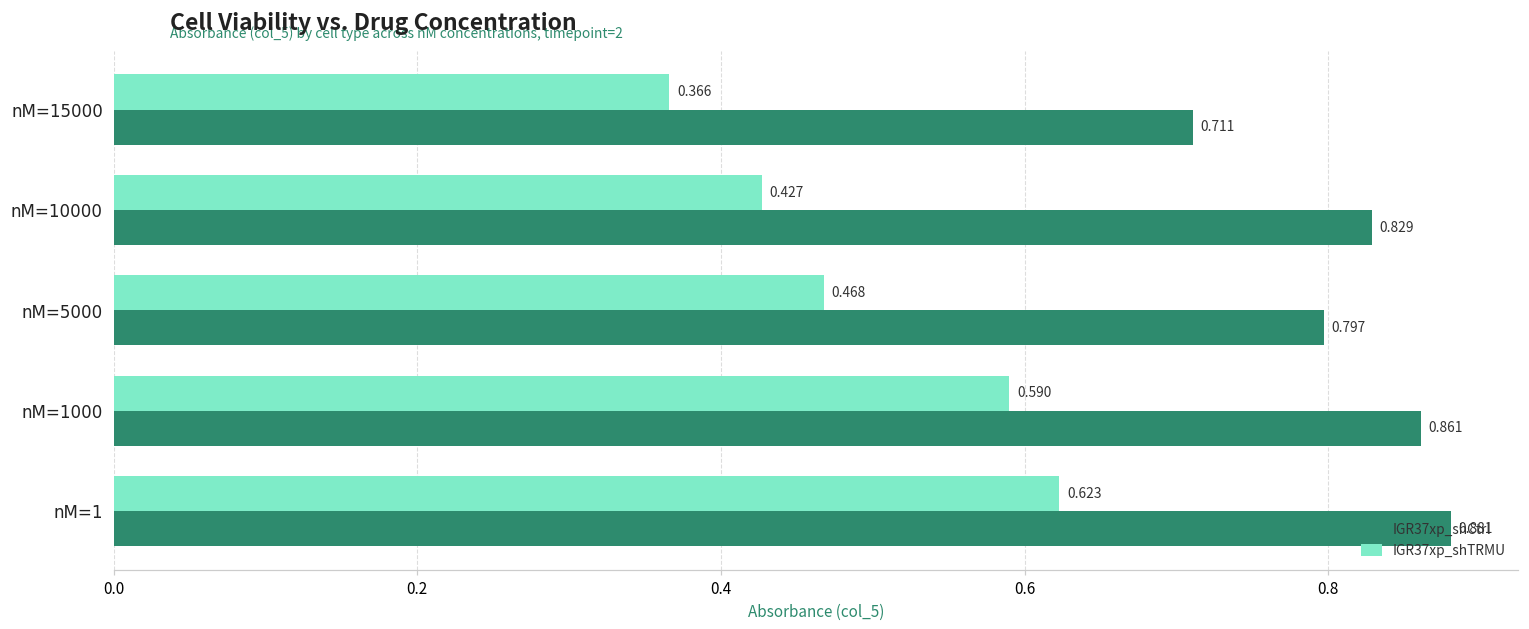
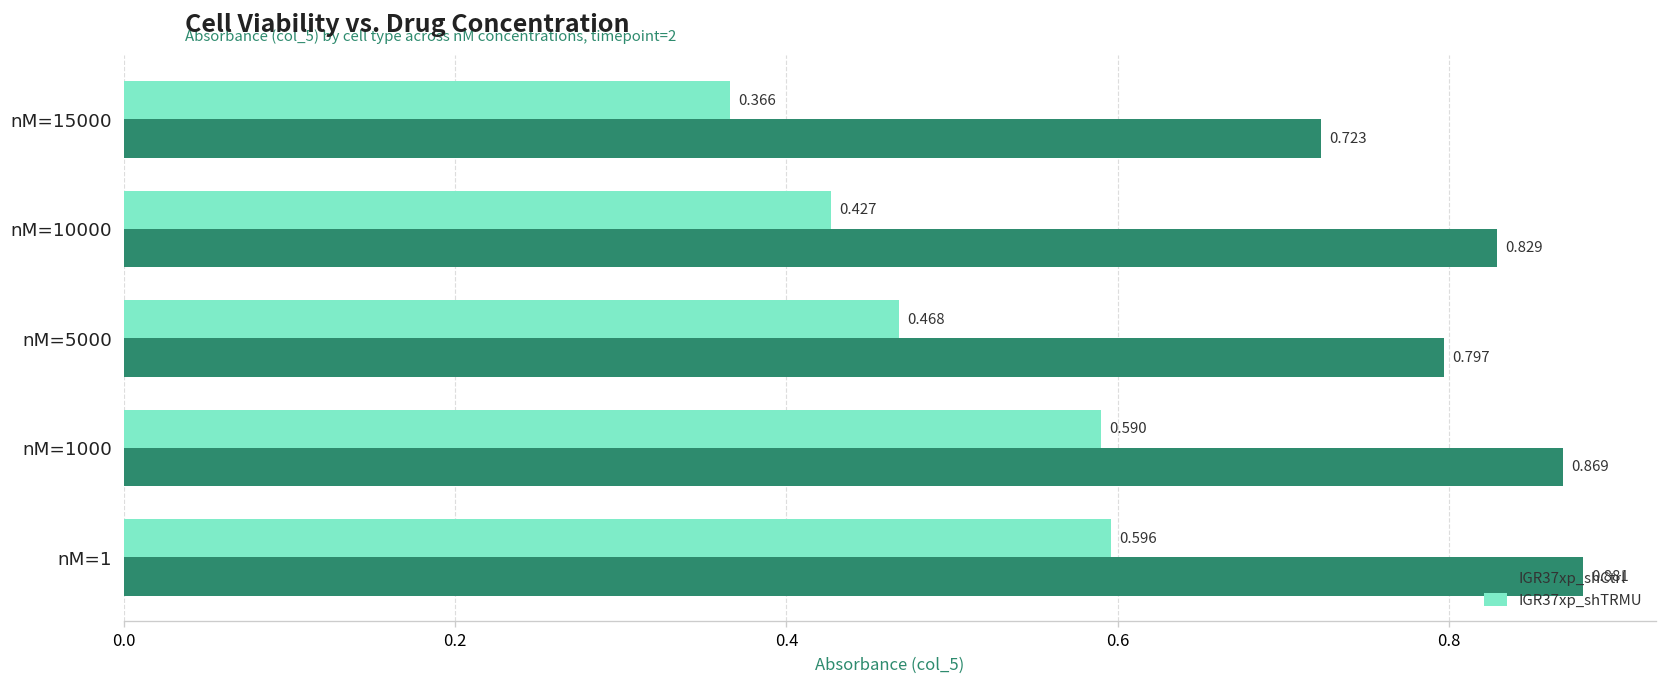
IGR37xp_shCtrl, nM=15000: 0.711 -> 0.723
IGR37xp_shCtrl, nM=1000: 0.861 -> 0.869
IGR37xp_shTRMU, nM=1: 0.623 -> 0.596
